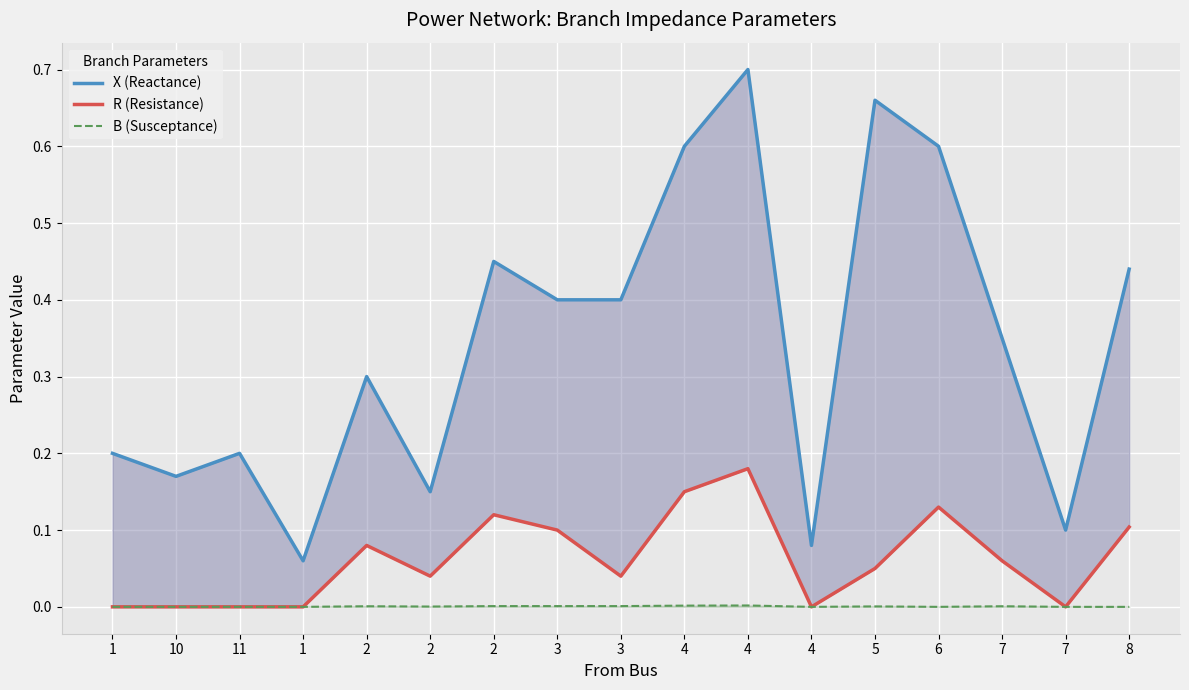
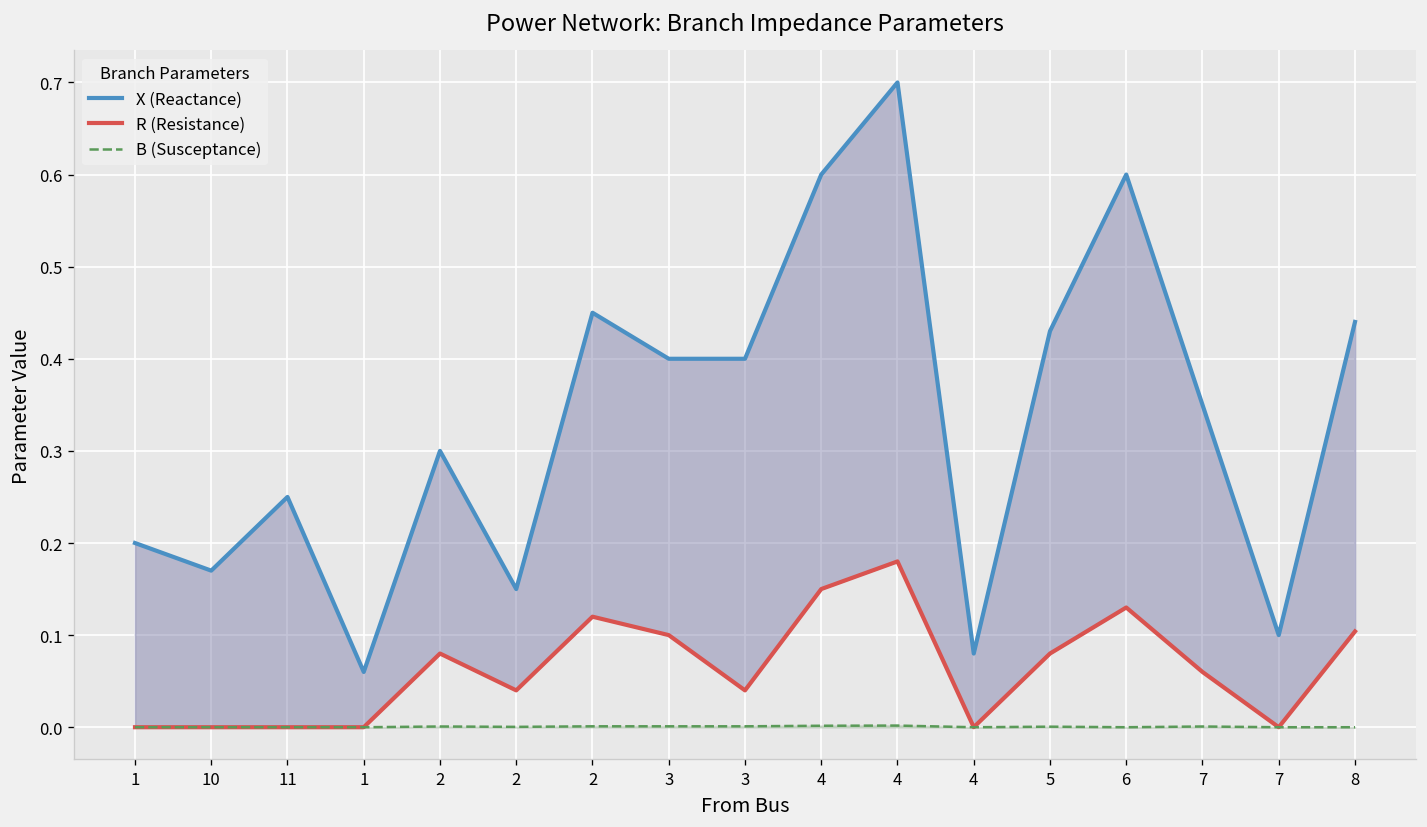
X (Reactance), 11: 0.20 -> 0.25
X (Reactance), 5: 0.66 -> 0.43
R (Resistance), 5: 0.05 -> 0.08
